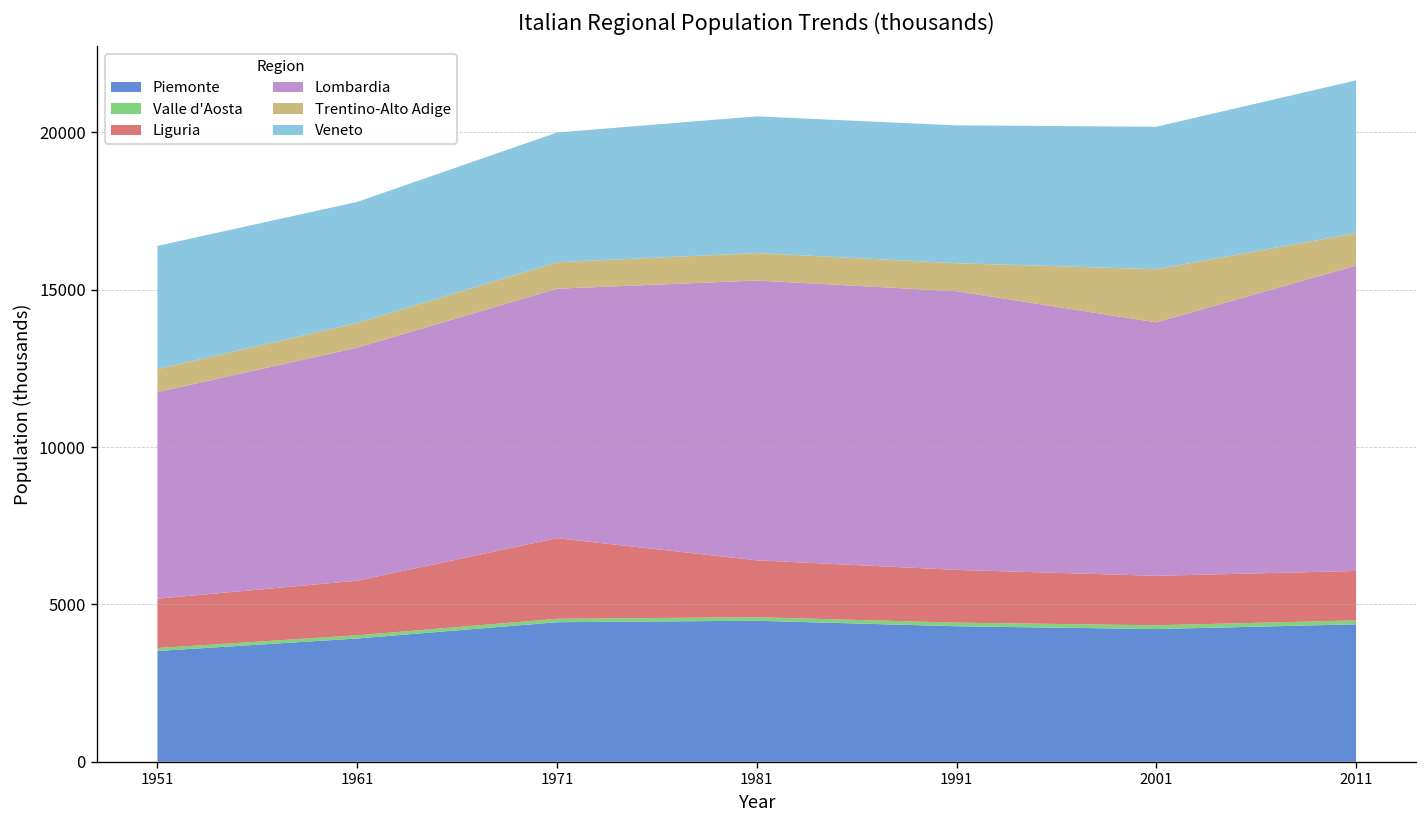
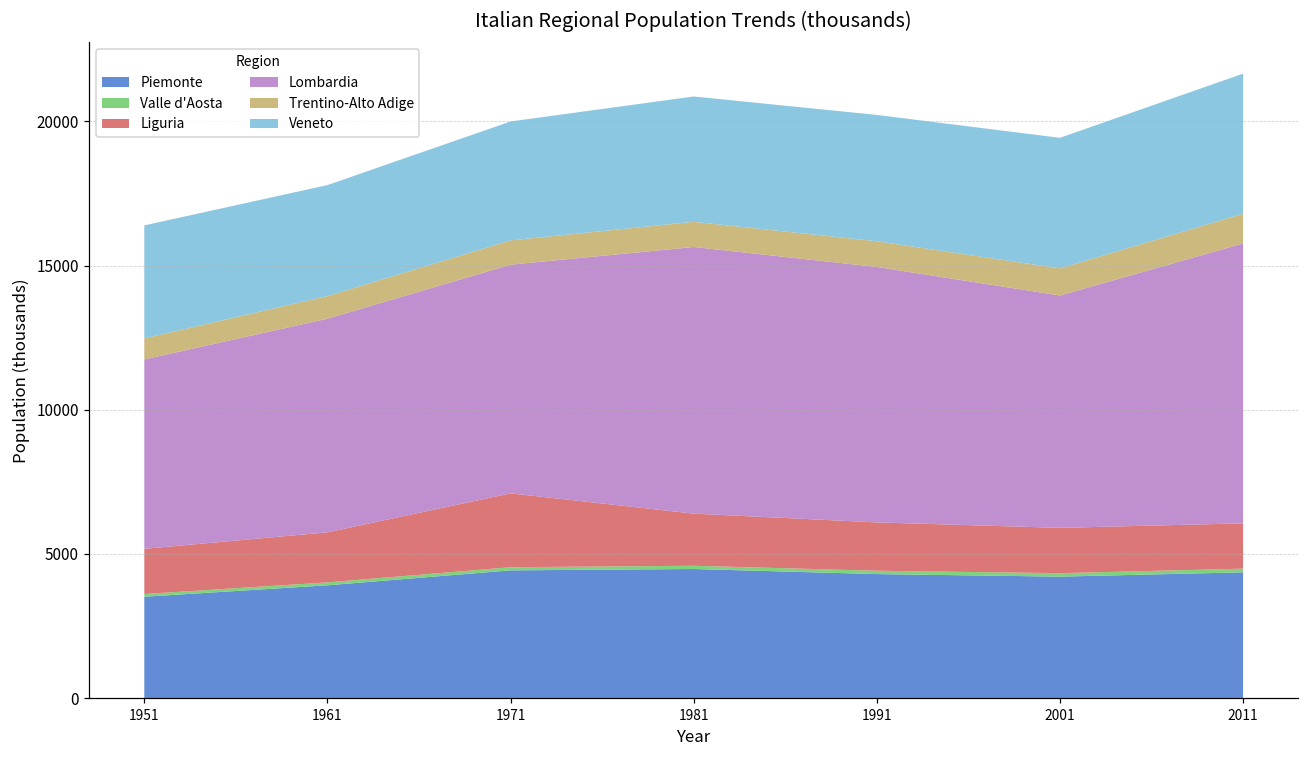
Lombardia, 1981: 8900 -> 9200
Trentino-Alto Adige, 2001: 1700 -> 900
